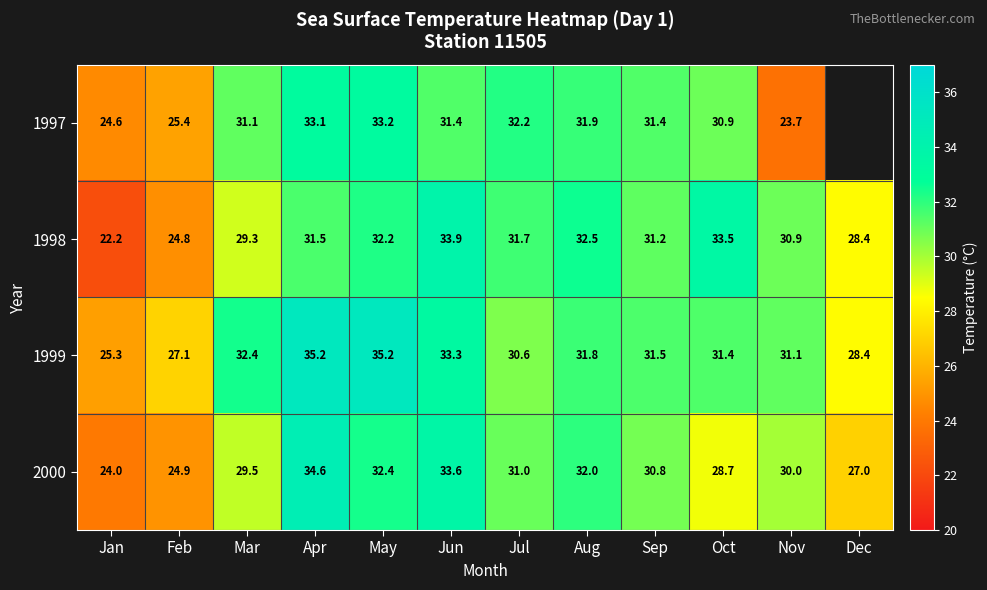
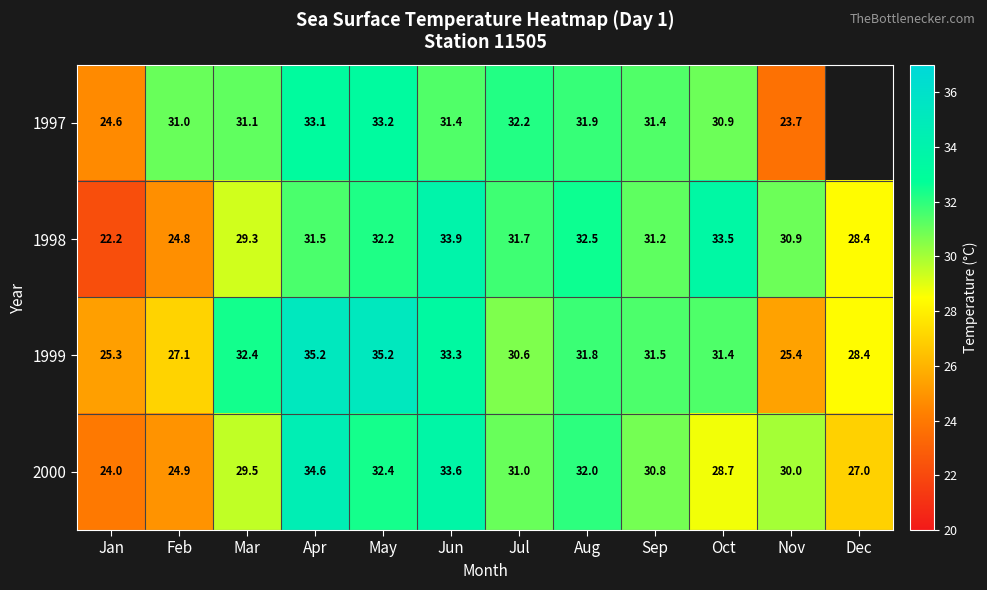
1997, Feb: 25.4 -> 31.0
1999, Nov: 31.1 -> 25.4
